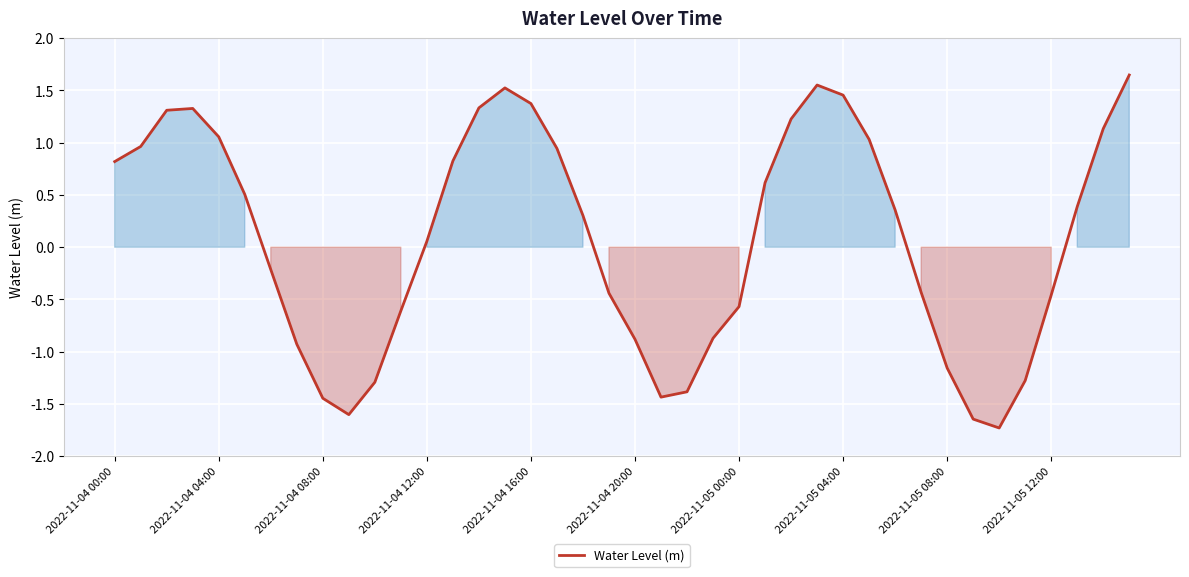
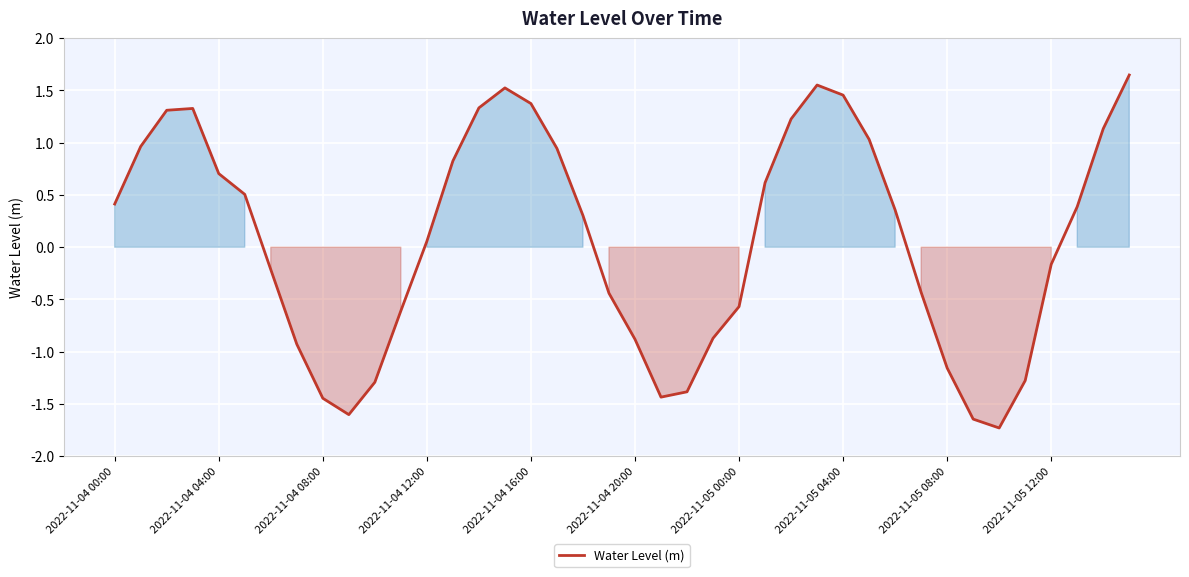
2022-11-04 00:00: 0.82 -> 0.41
2022-11-04 04:00: 1.06 -> 0.70
2022-11-05 12:00: -0.46 -> -0.16
